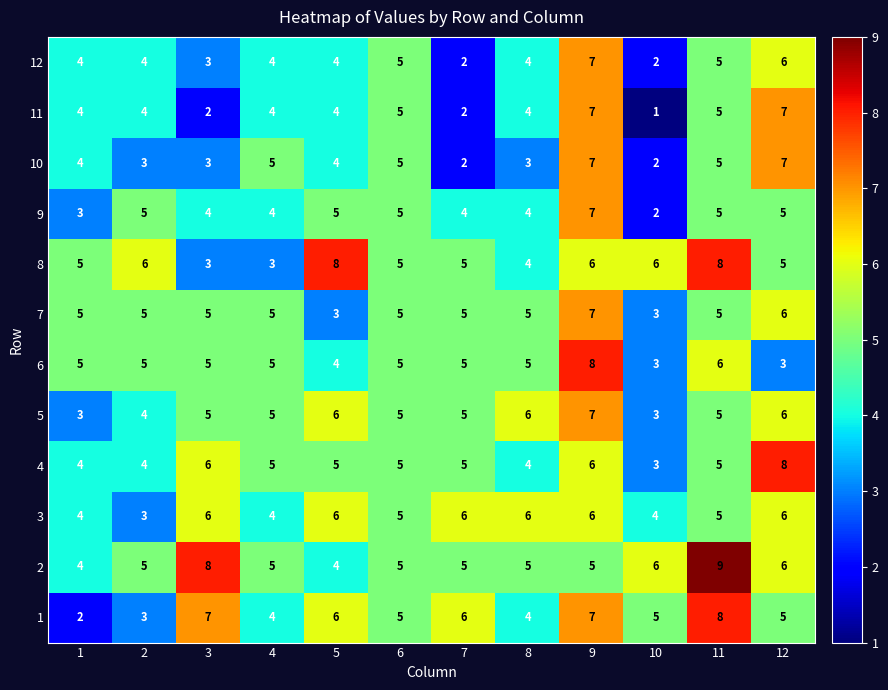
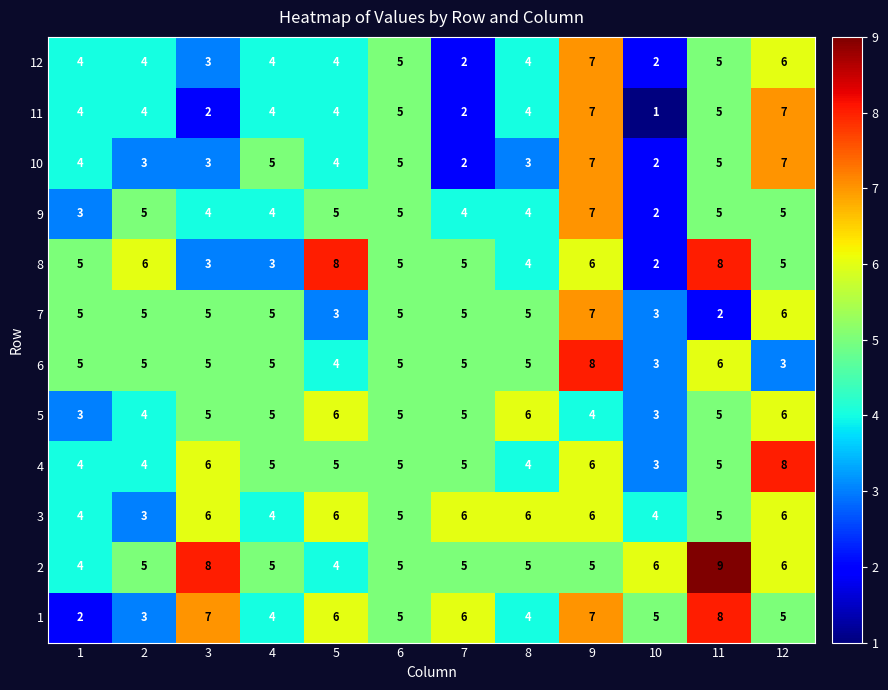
8, 10: 6 -> 2
7, 11: 5 -> 2
5, 9: 7 -> 4
